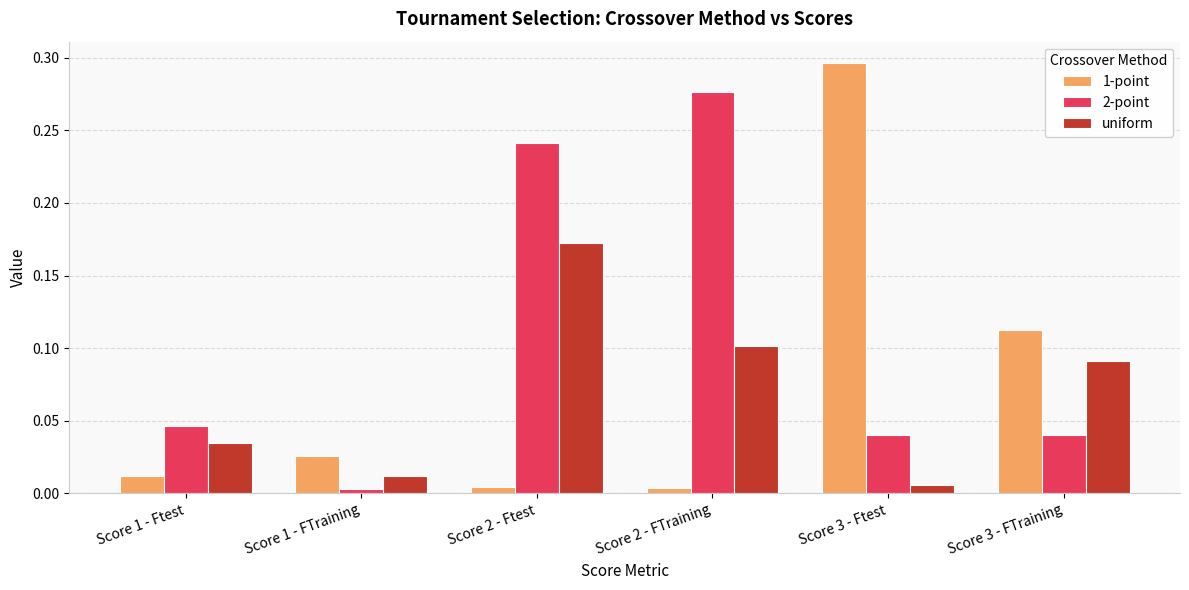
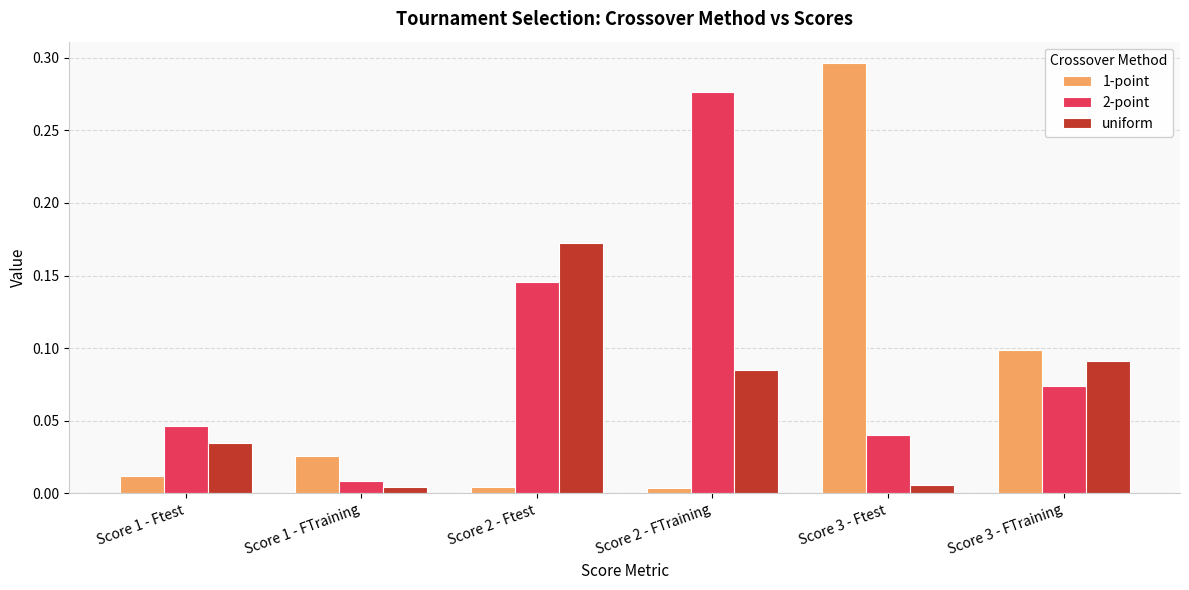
2-point, Score 1 - FTraining: 0.003 -> 0.009
uniform, Score 1 - FTraining: 0.012 -> 0.005
2-point, Score 2 - Ftest: 0.241 -> 0.145
uniform, Score 2 - FTraining: 0.102 -> 0.085
1-point, Score 3 - FTraining: 0.112 -> 0.099
2-point, Score 3 - FTraining: 0.040 -> 0.074
